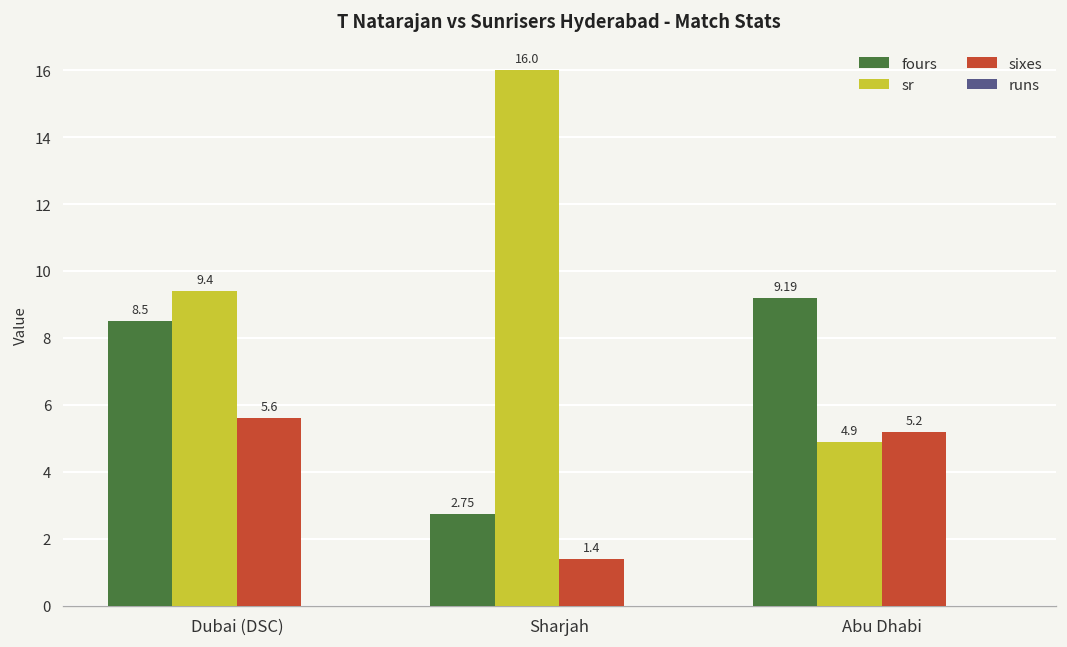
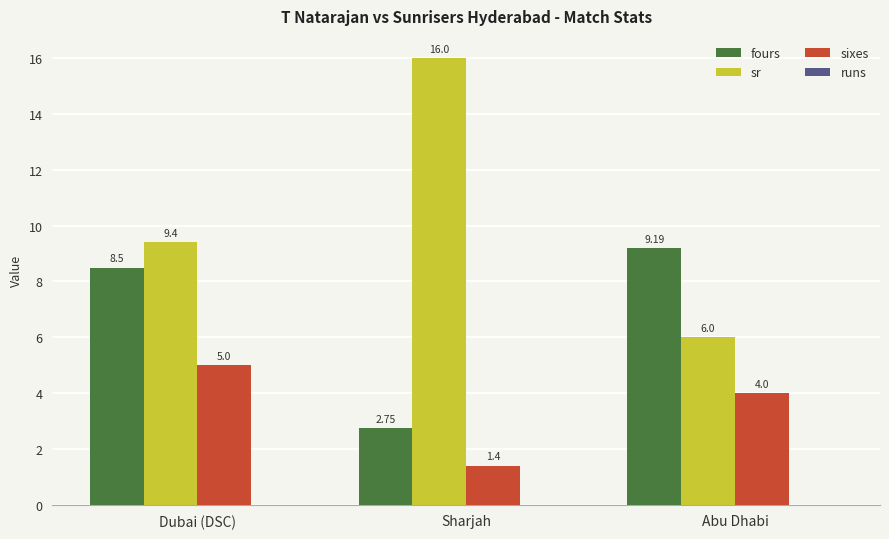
sixes, Dubai (DSC): 5.6 -> 5.0
sr, Abu Dhabi: 4.9 -> 6.0
sixes, Abu Dhabi: 5.2 -> 4.0
